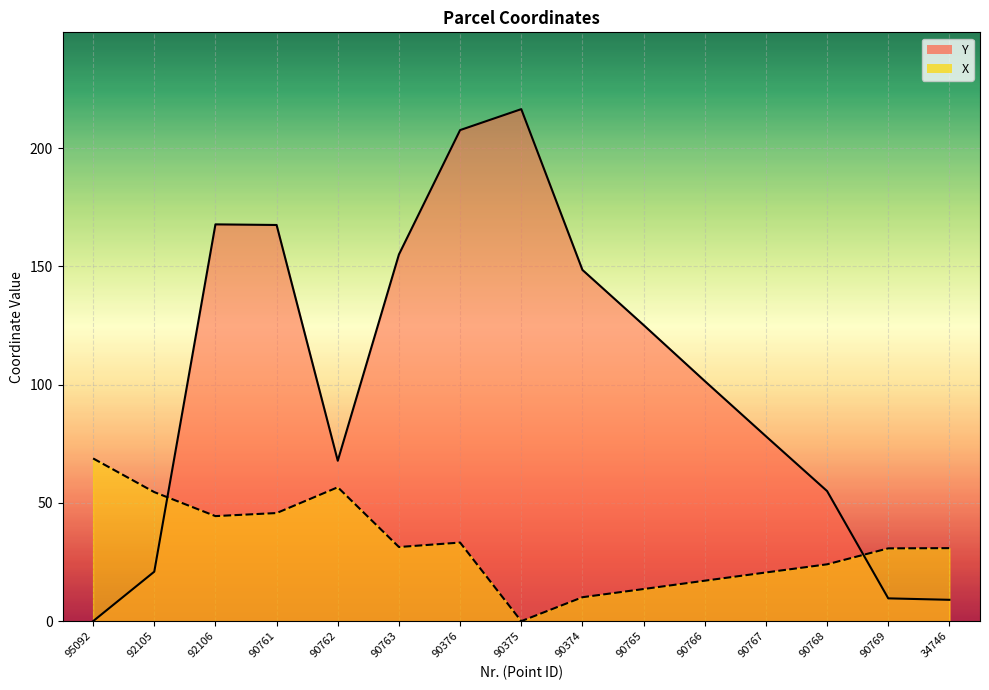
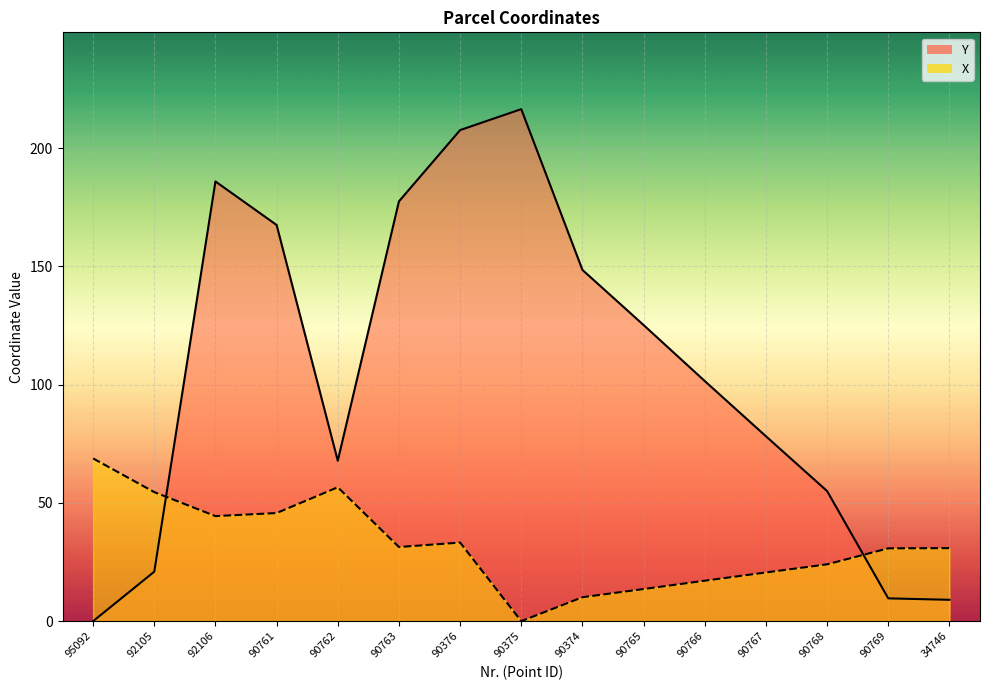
Y, 92106: 168 -> 186
Y, 90763: 155 -> 178
